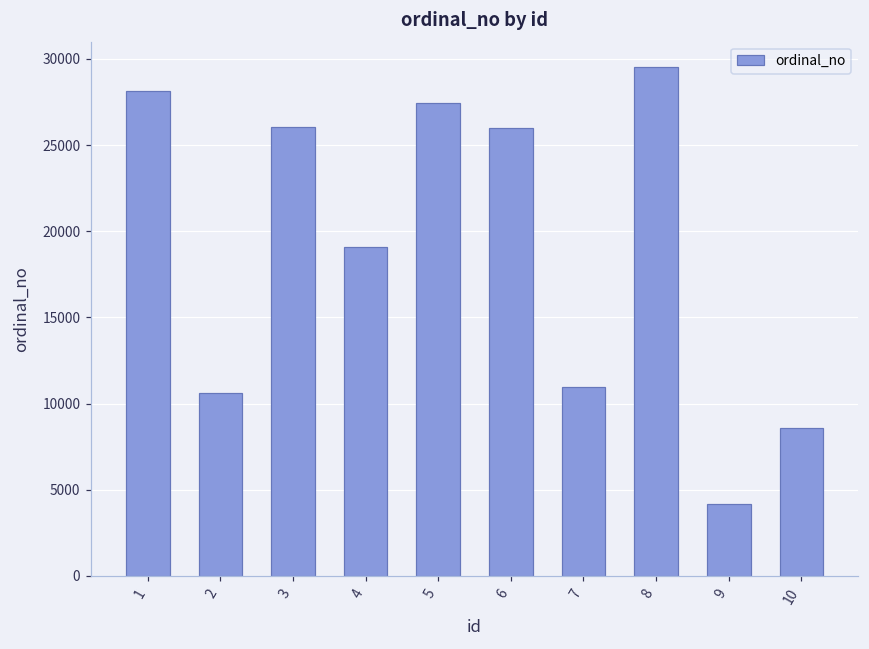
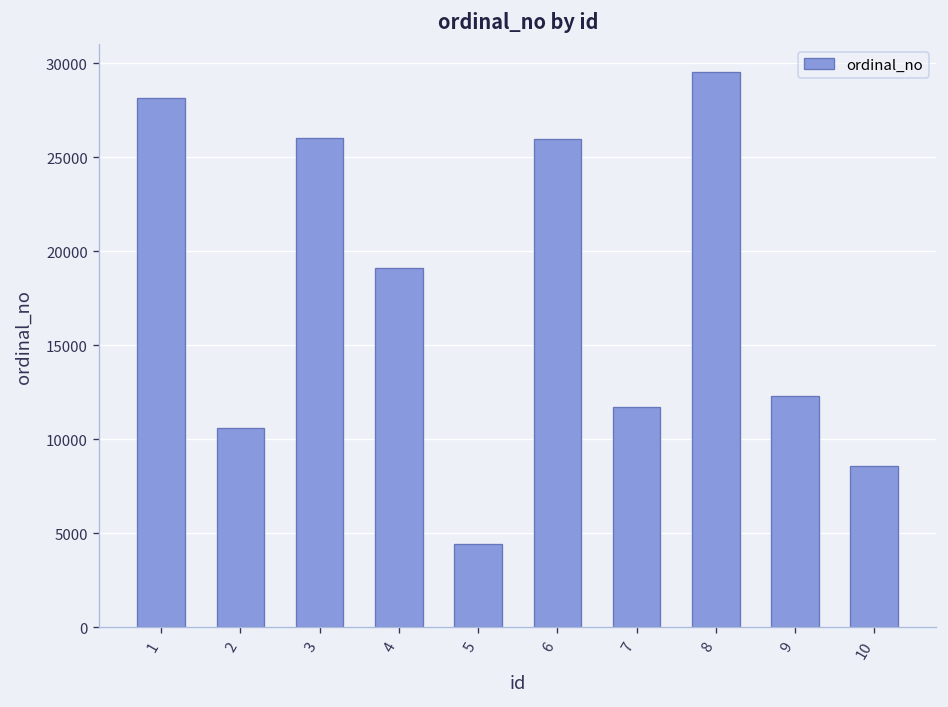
5: 27500 -> 4400
7: 11000 -> 11700
9: 4100 -> 12300
